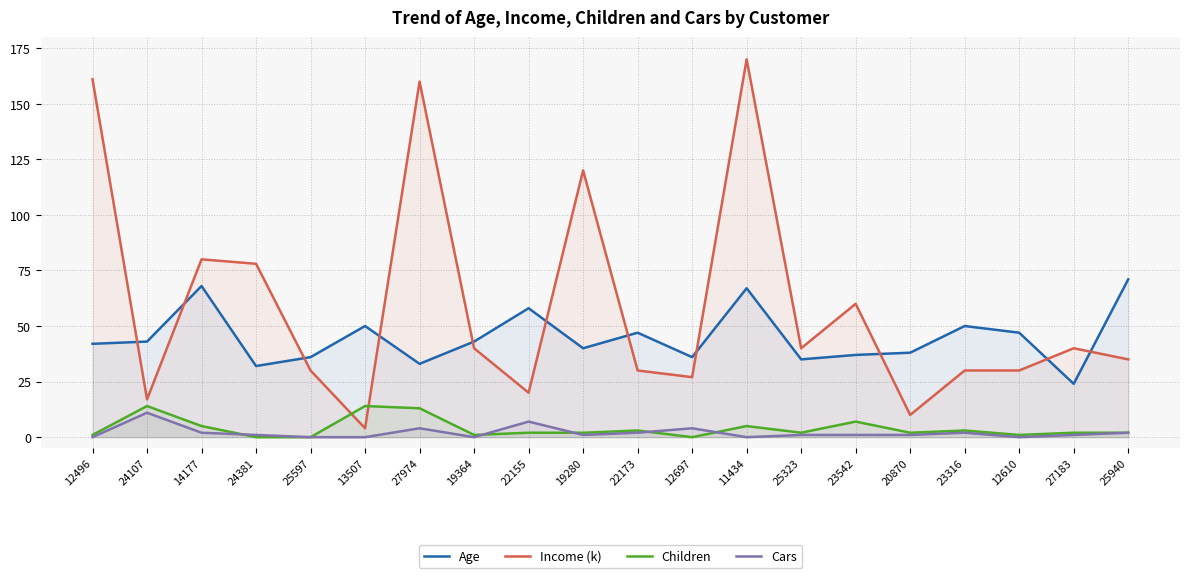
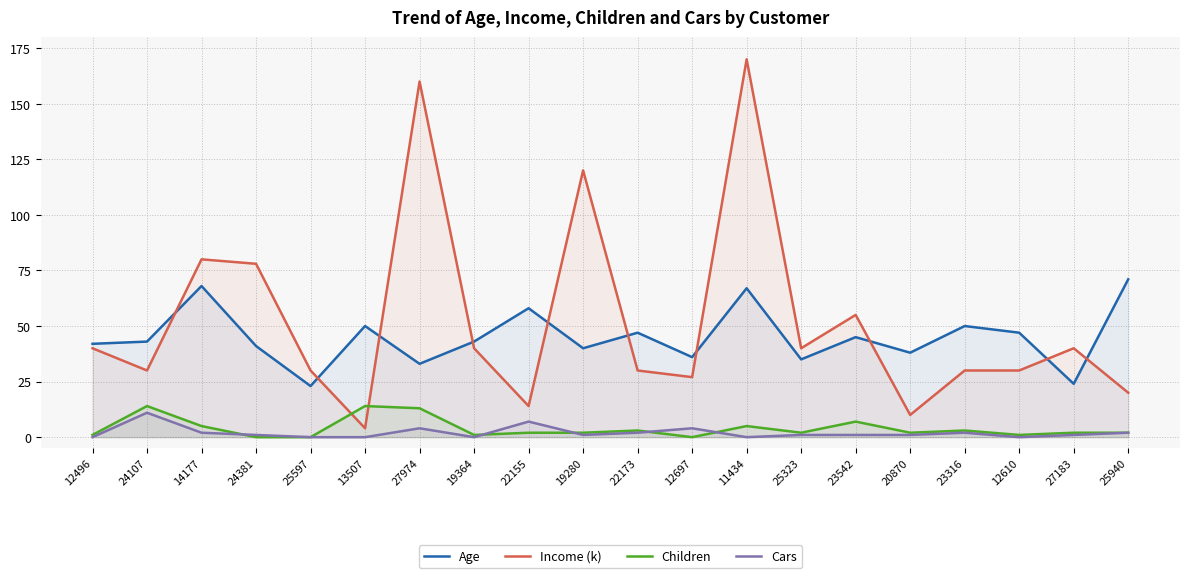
Income (k), 12496: 161 -> 40
Income (k), 24107: 17 -> 30
Age, 24381: 32 -> 41
Age, 25597: 36 -> 23
Income (k), 22155: 20 -> 14
Age, 23542: 37 -> 45
Income (k), 23542: 60 -> 55
Income (k), 25940: 35 -> 20
